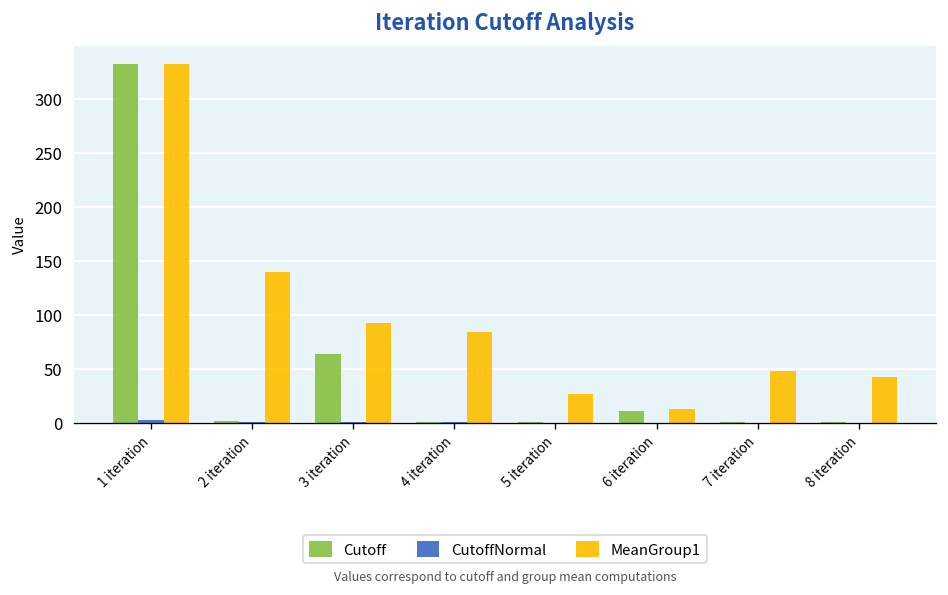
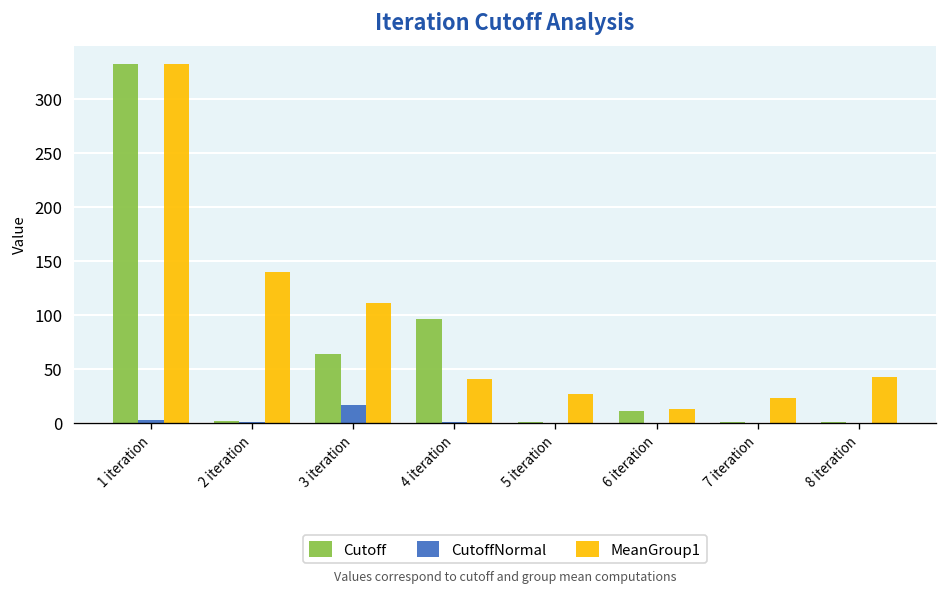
CutoffNormal, 3 iteration: 0 -> 20
MeanGroup1, 3 iteration: 90 -> 110
Cutoff, 4 iteration: 0 -> 100
MeanGroup1, 4 iteration: 80 -> 40
MeanGroup1, 7 iteration: 50 -> 20
